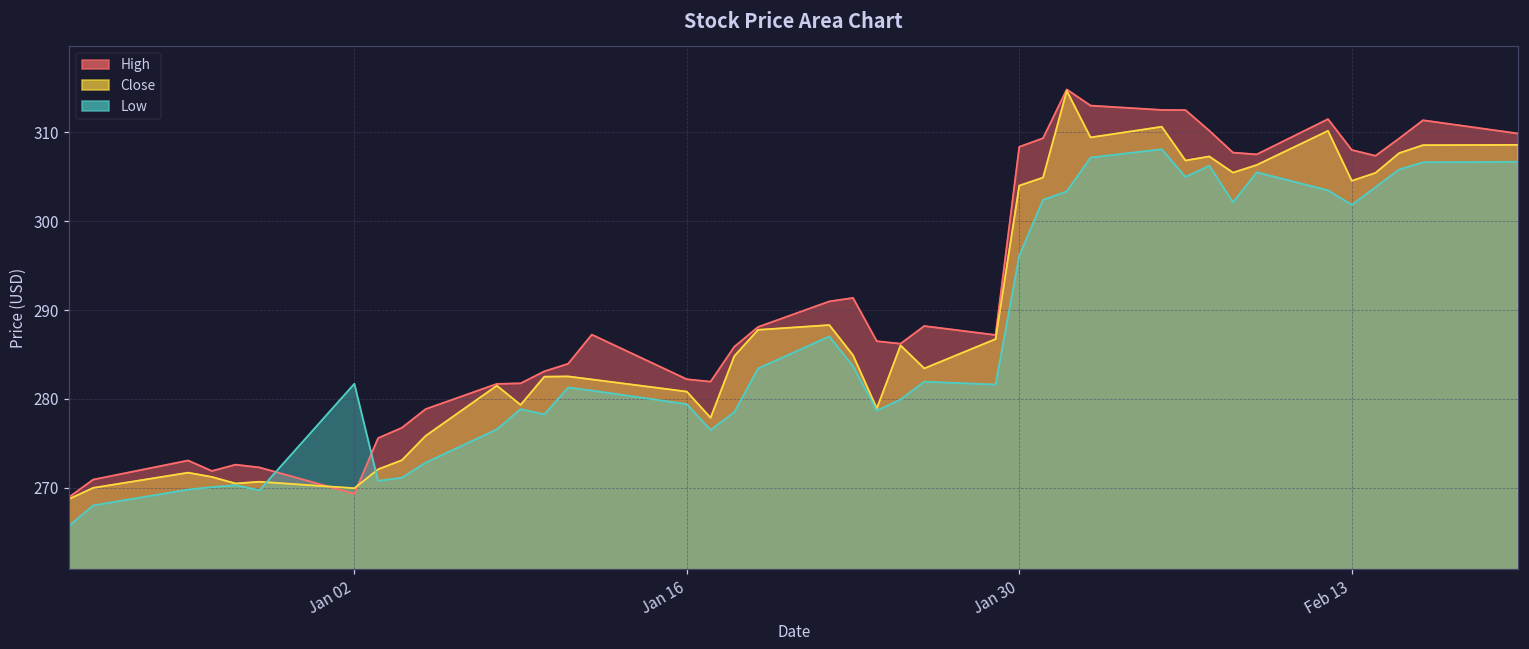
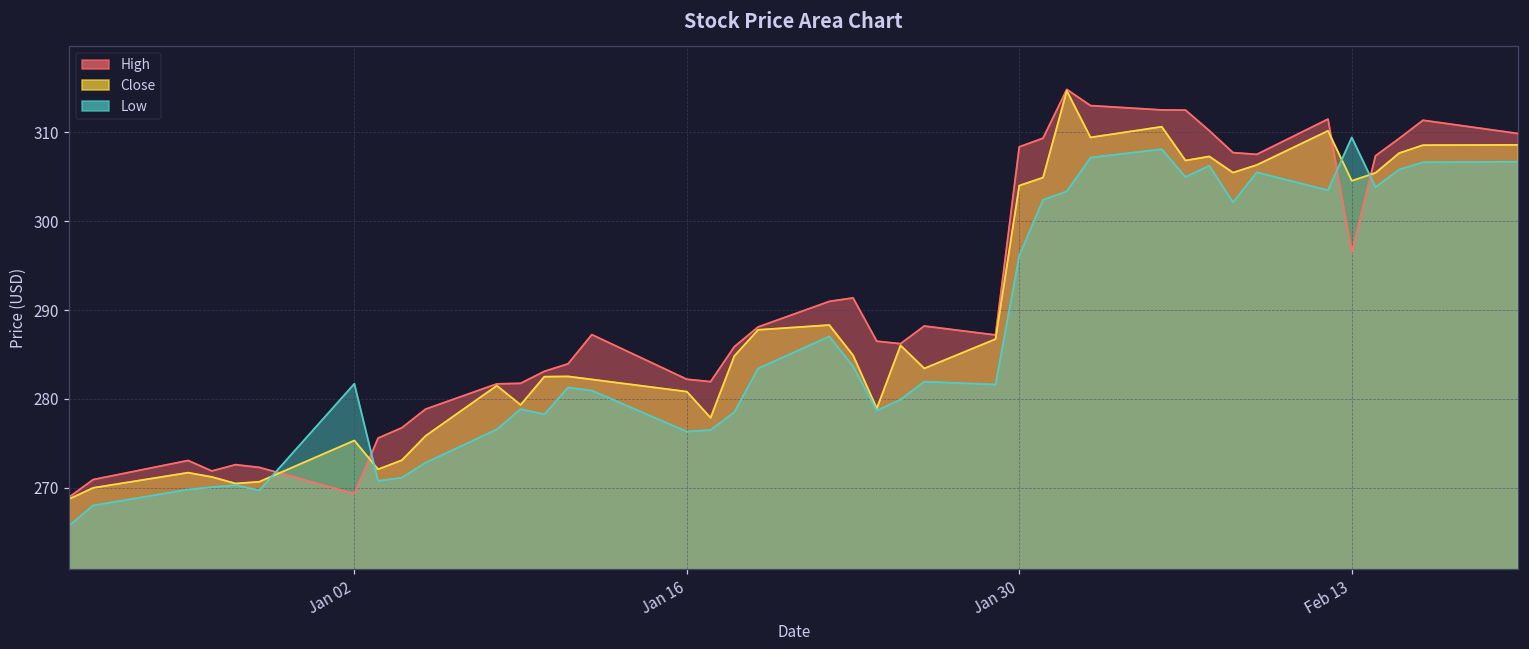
Close, Jan 02: 270 -> 275
Low, Jan 16: 279 -> 276
High, Feb 13: 308 -> 296
Low, Feb 13: 302 -> 309
